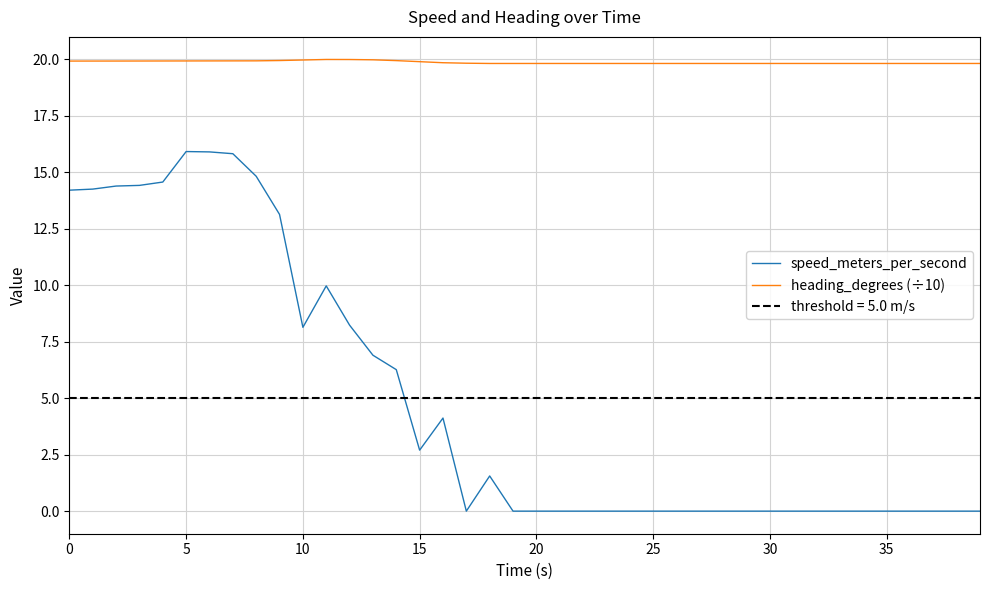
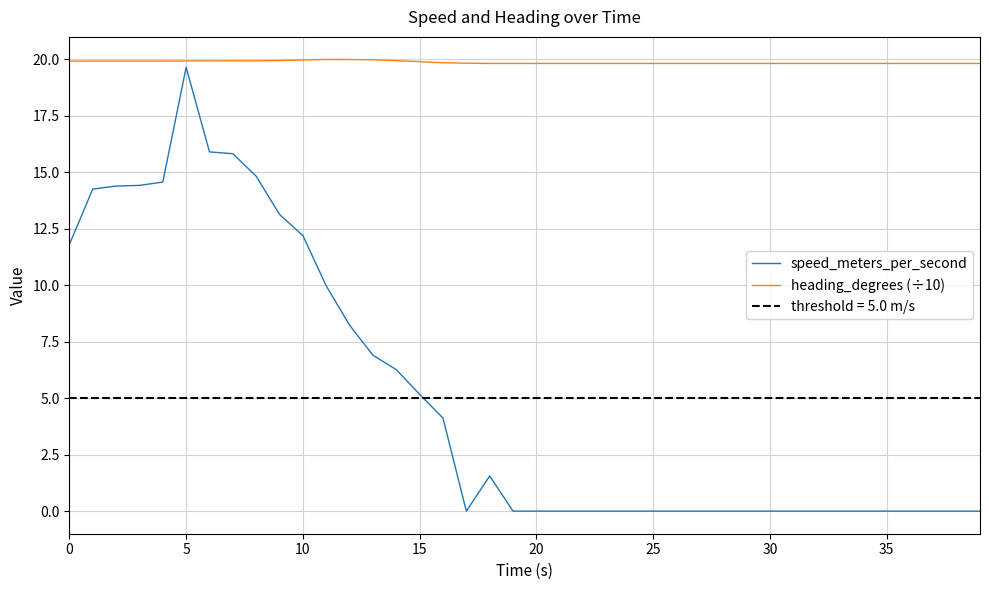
speed_meters_per_second, 0: 14.2 -> 11.8
speed_meters_per_second, 5: 15.9 -> 19.6
speed_meters_per_second, 10: 8.1 -> 12.2
speed_meters_per_second, 15: 2.7 -> 5.2
